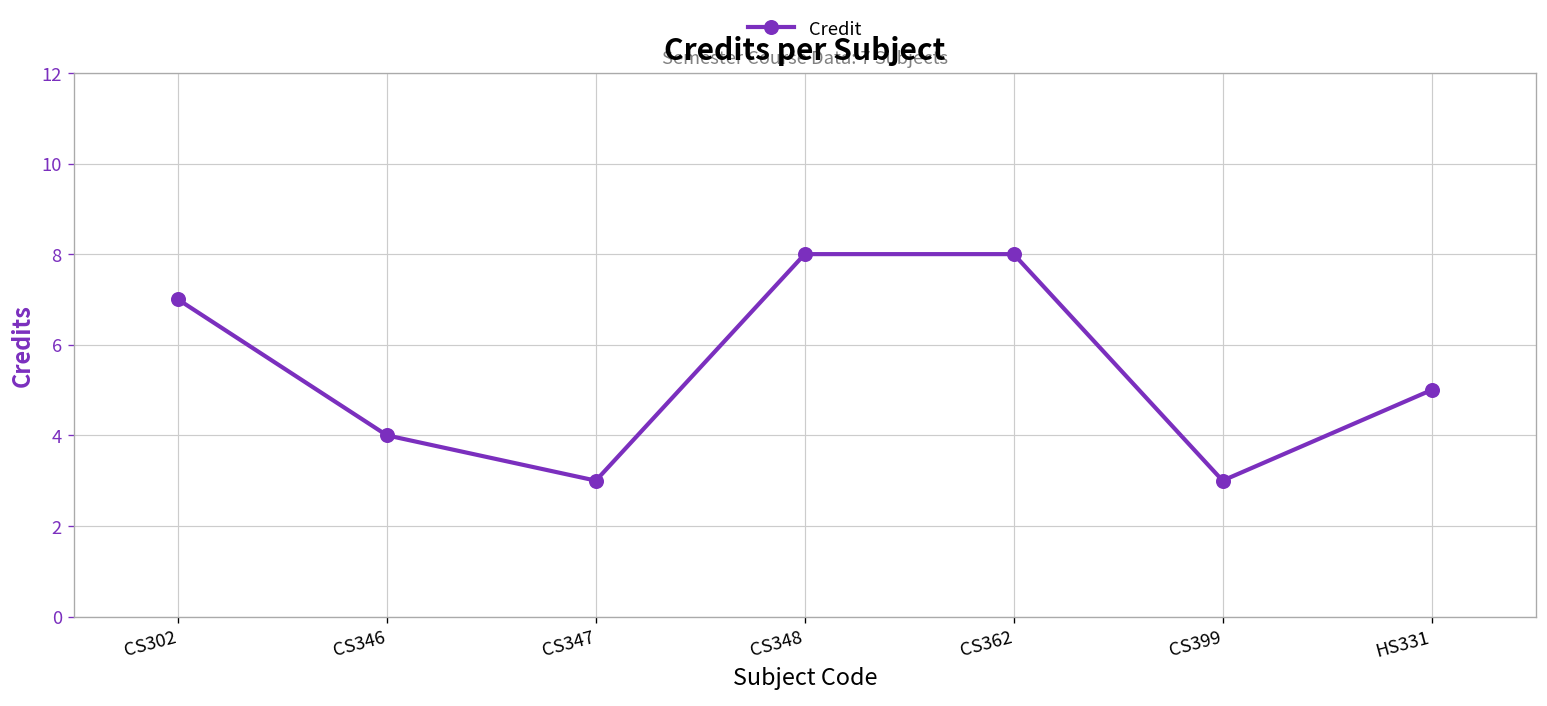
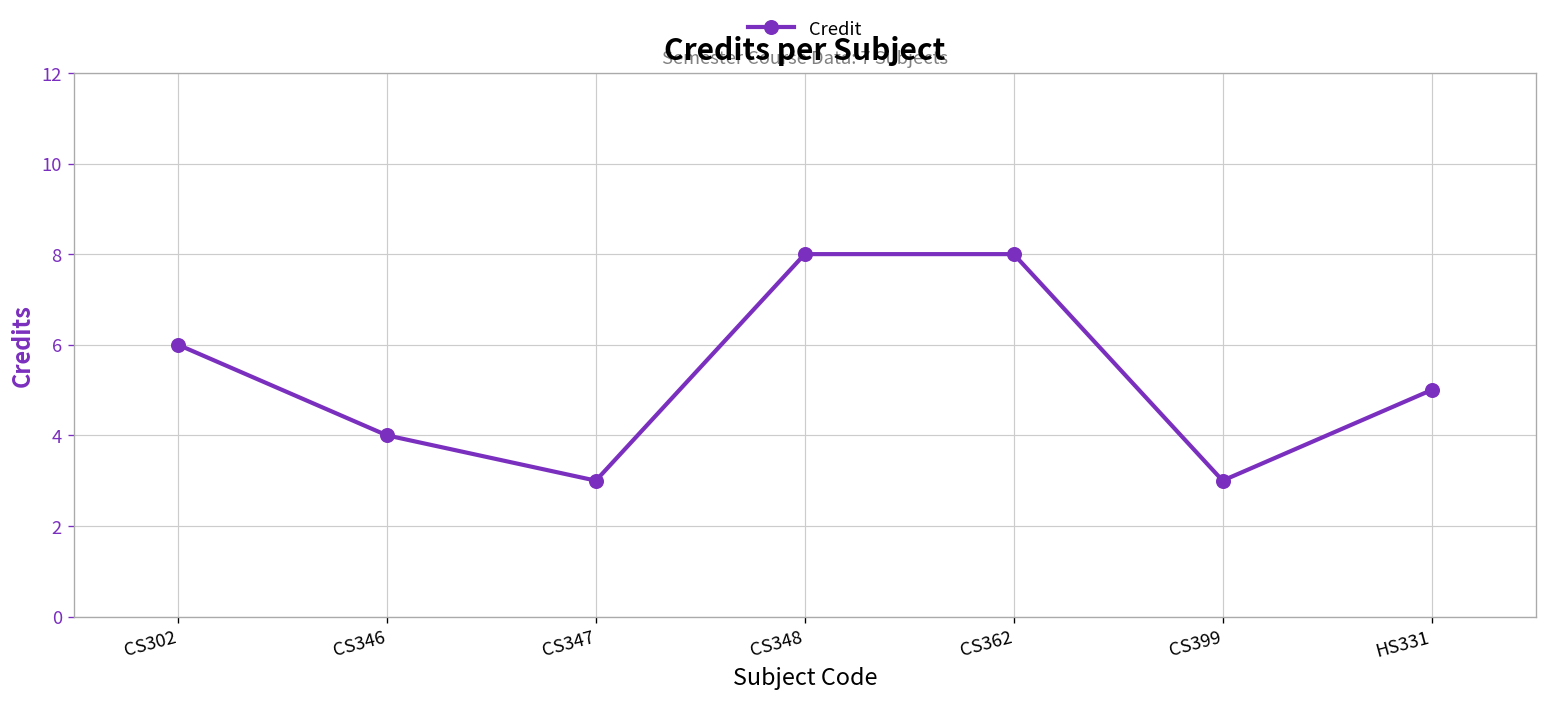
CS302: 7 -> 6
